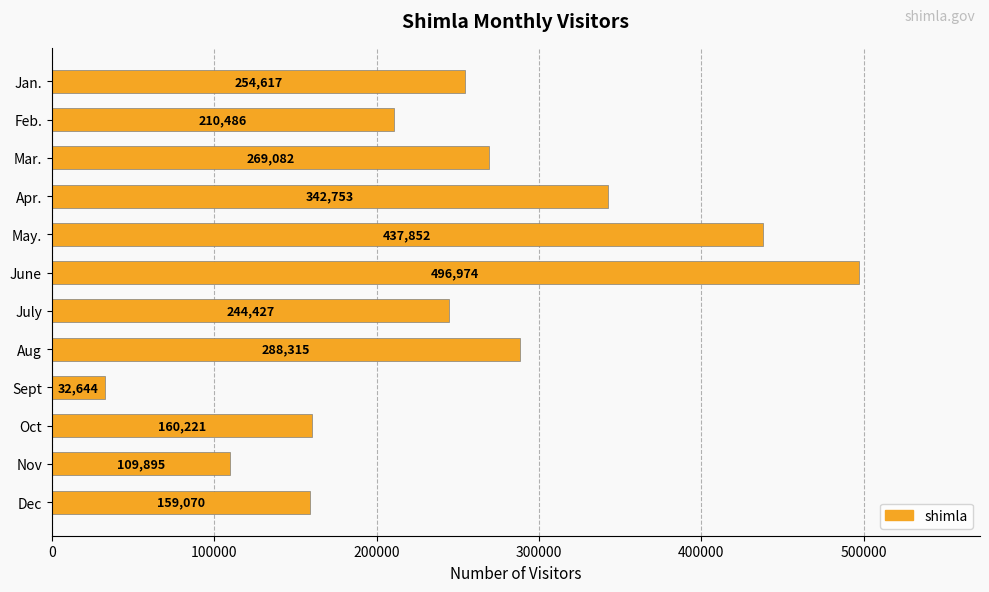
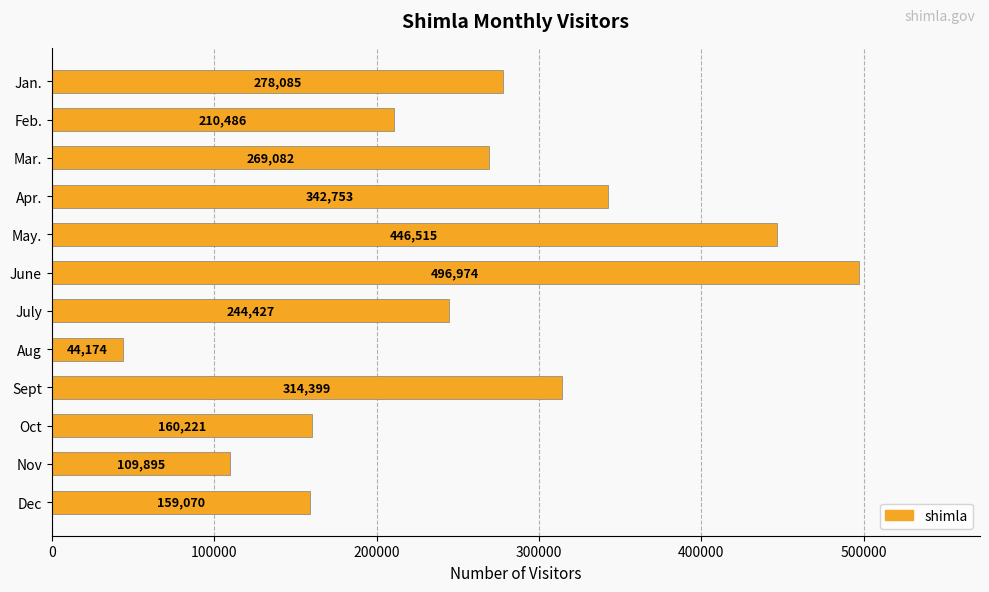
Jan.: 254,617 -> 278,085
May.: 437,852 -> 446,515
Aug: 288,315 -> 44,174
Sept: 32,644 -> 314,399
